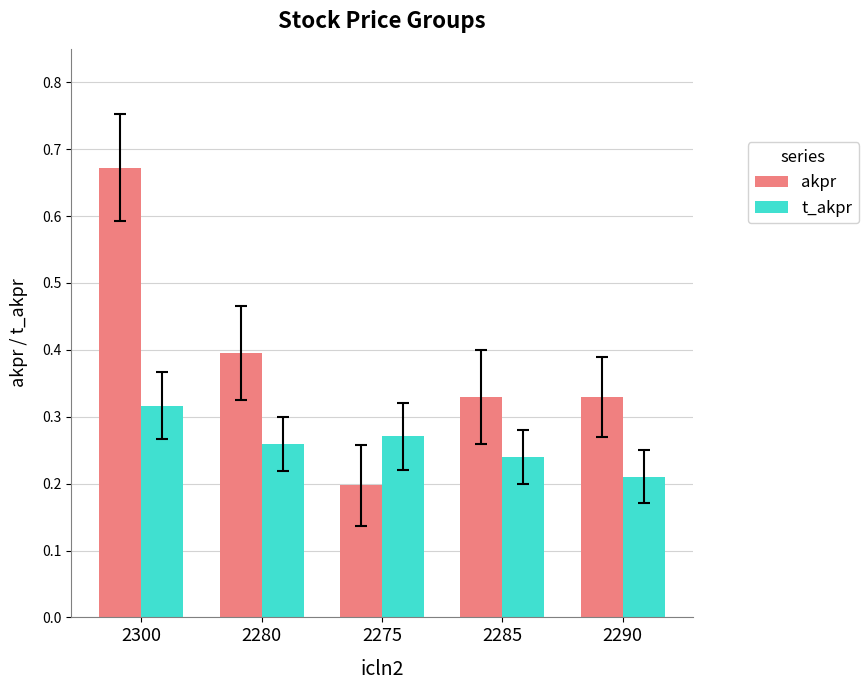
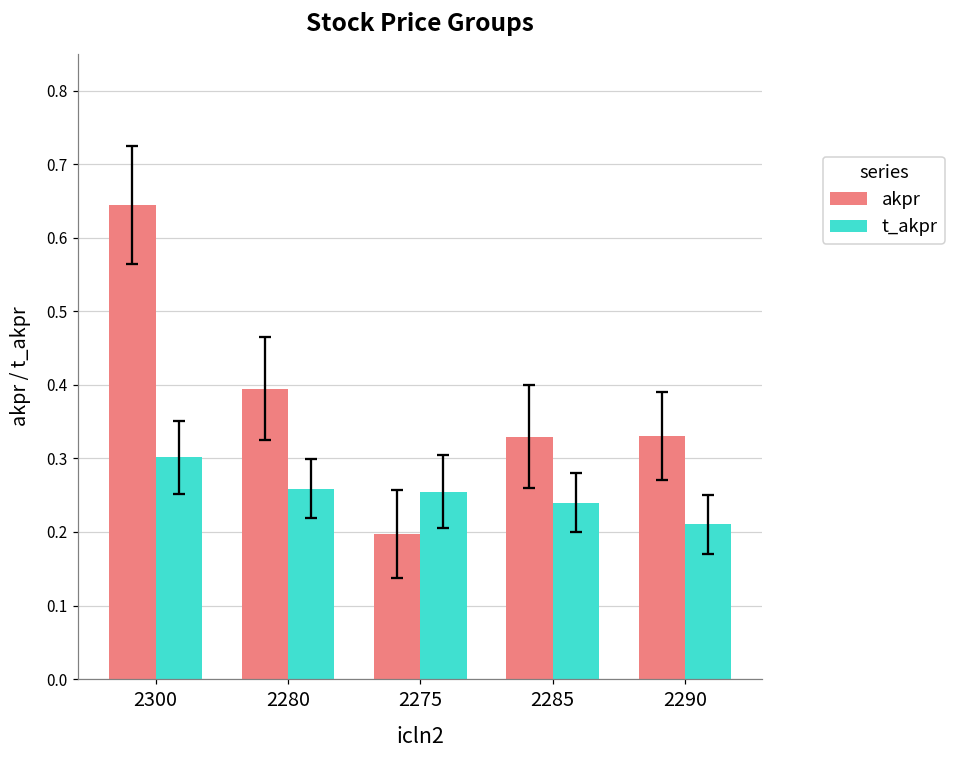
akpr, 2300: 0.67 -> 0.64
t_akpr, 2300: 0.32 -> 0.30
t_akpr, 2275: 0.27 -> 0.25
